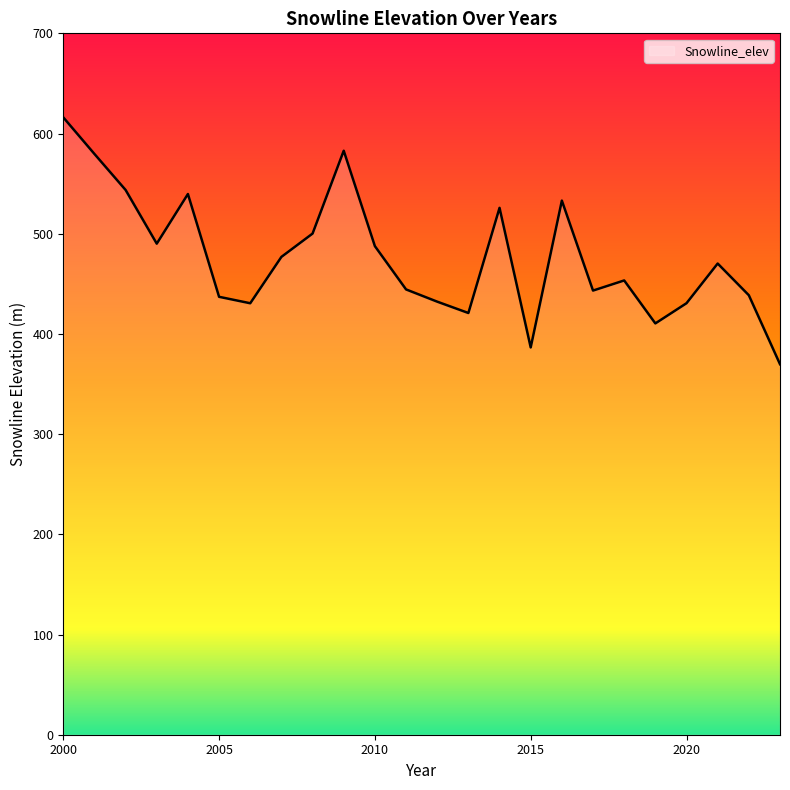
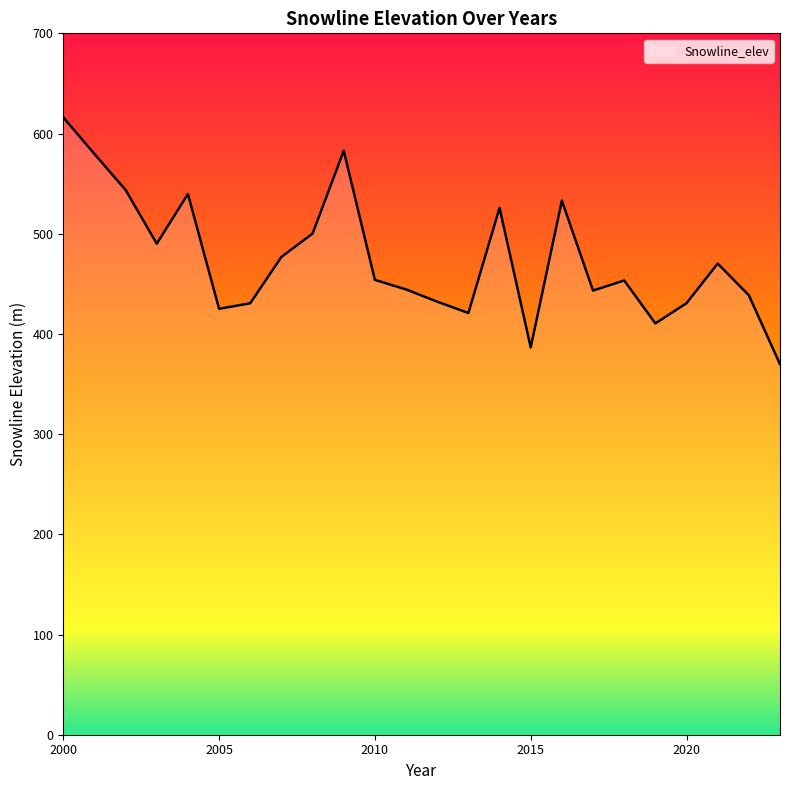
2005: 437 -> 425
2010: 488 -> 454
